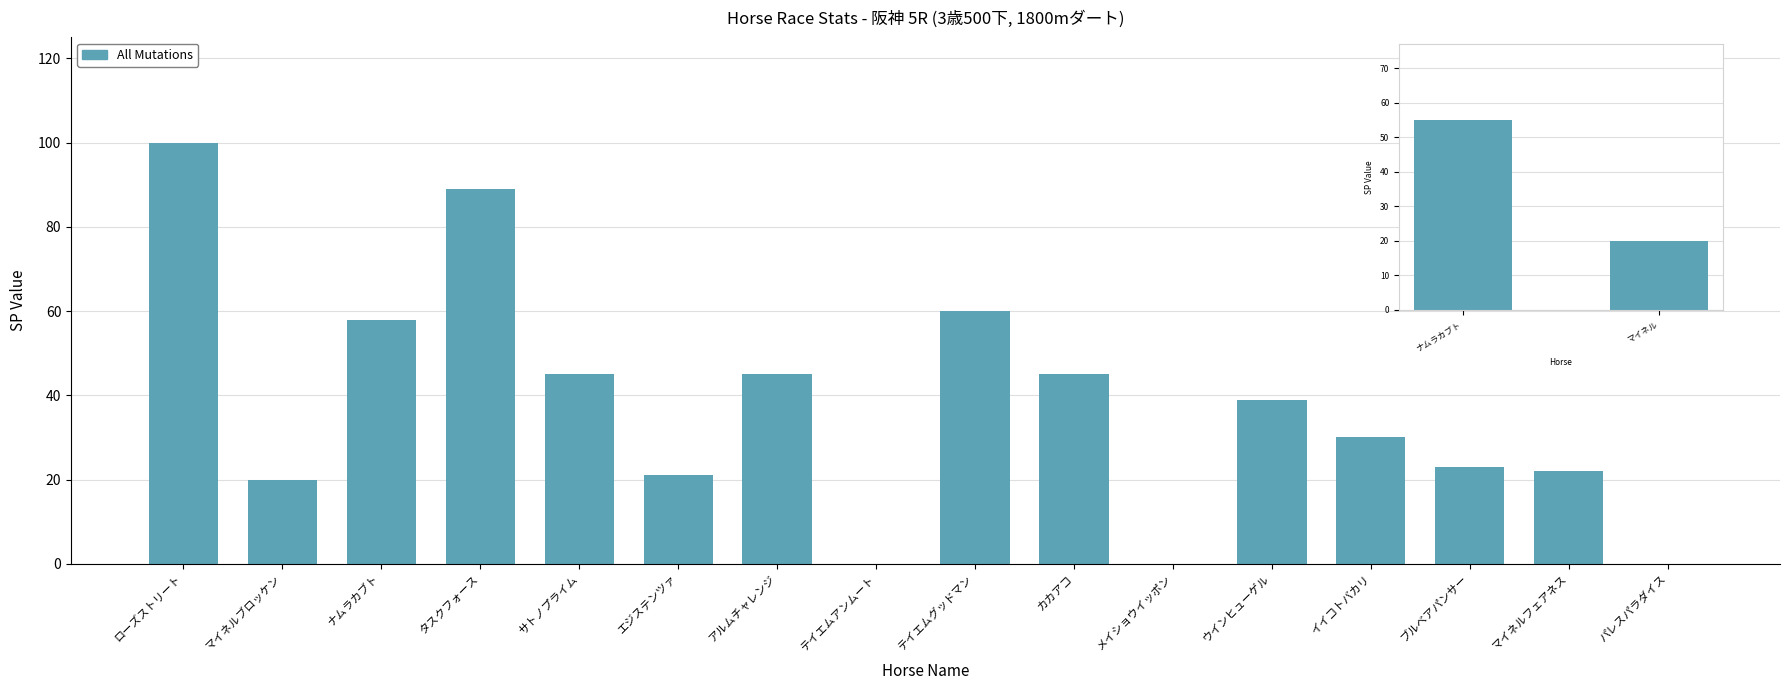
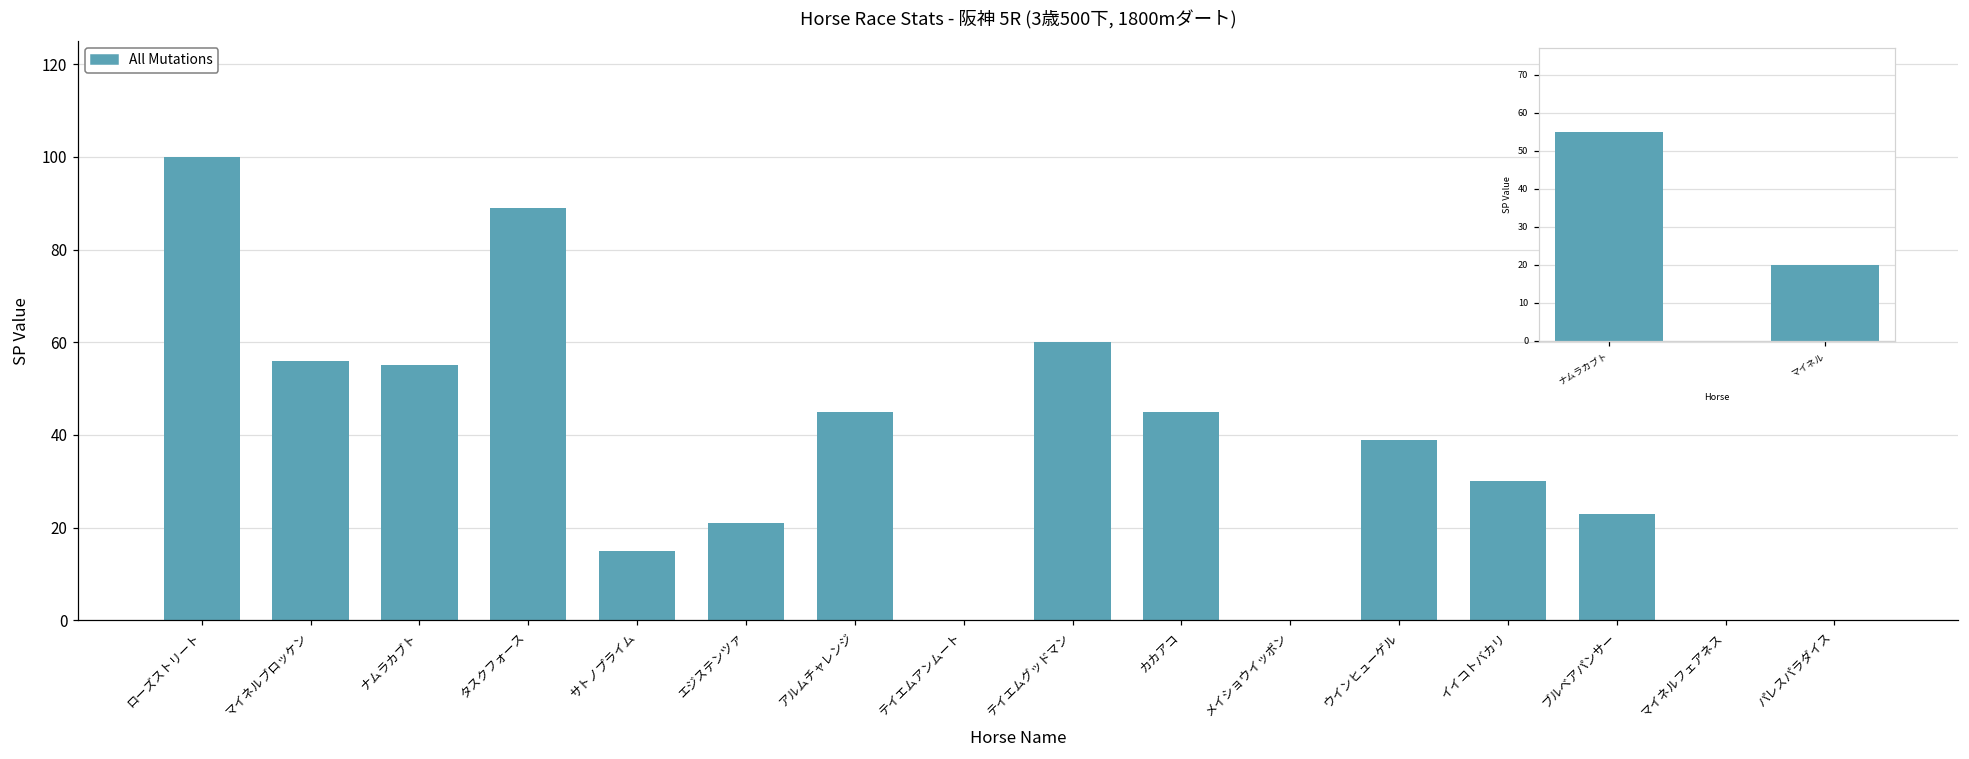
Horse Race Stats - 阪神 5R (3歳500下, 1800mダート), マイネルブロッケン: 20 -> 56
Horse Race Stats - 阪神 5R (3歳500下, 1800mダート), ナムラカブト: 58 -> 55
Horse Race Stats - 阪神 5R (3歳500下, 1800mダート), サトノプライム: 45 -> 15
Horse Race Stats - 阪神 5R (3歳500下, 1800mダート), マイネルフェアネス: 22 -> 0
